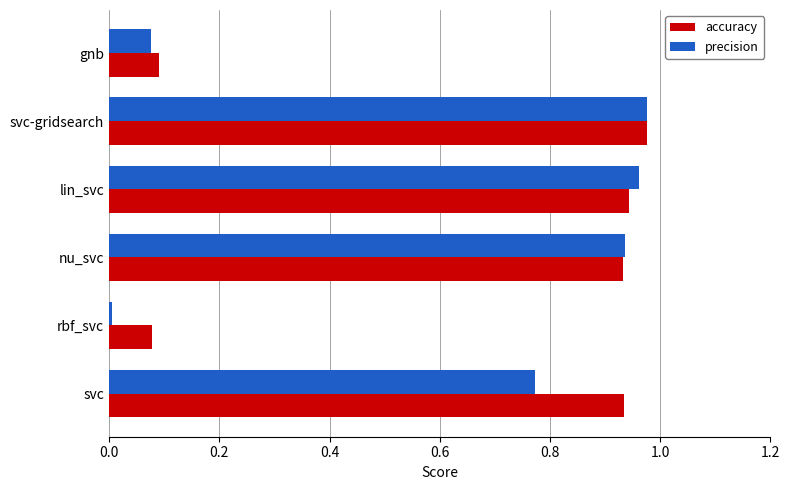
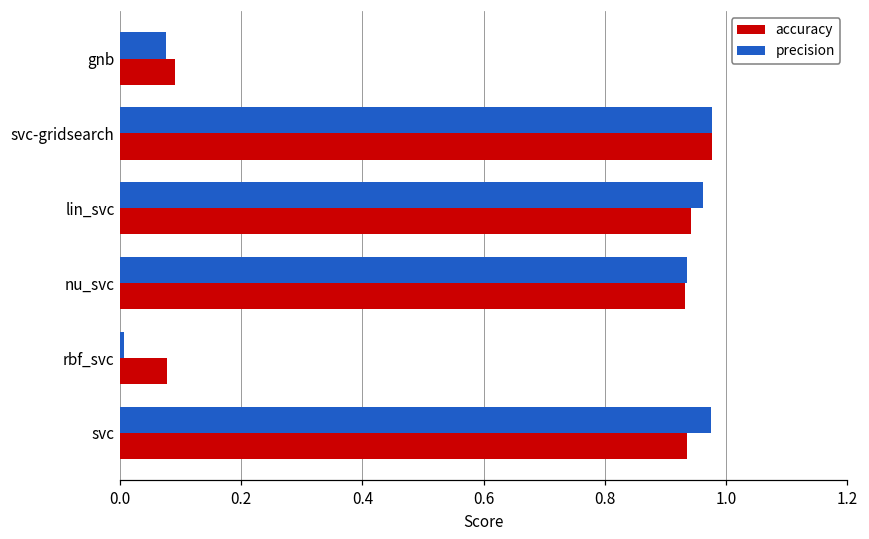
precision, svc: 0.77 -> 0.98
